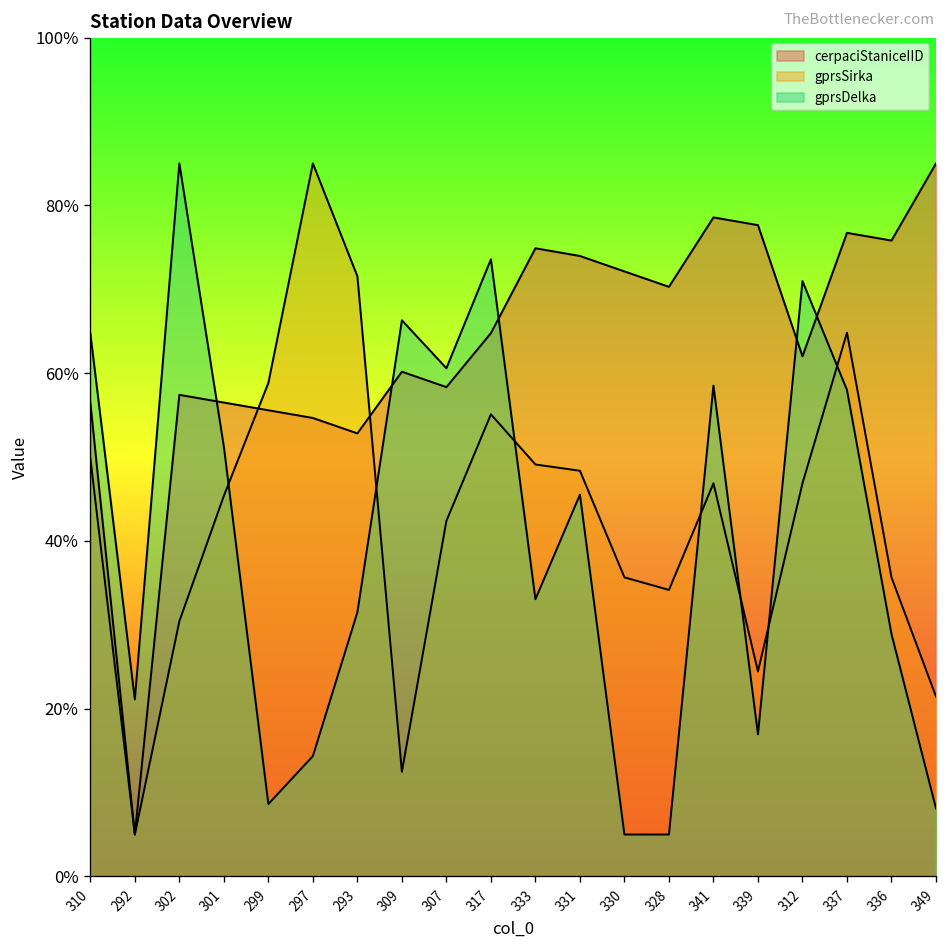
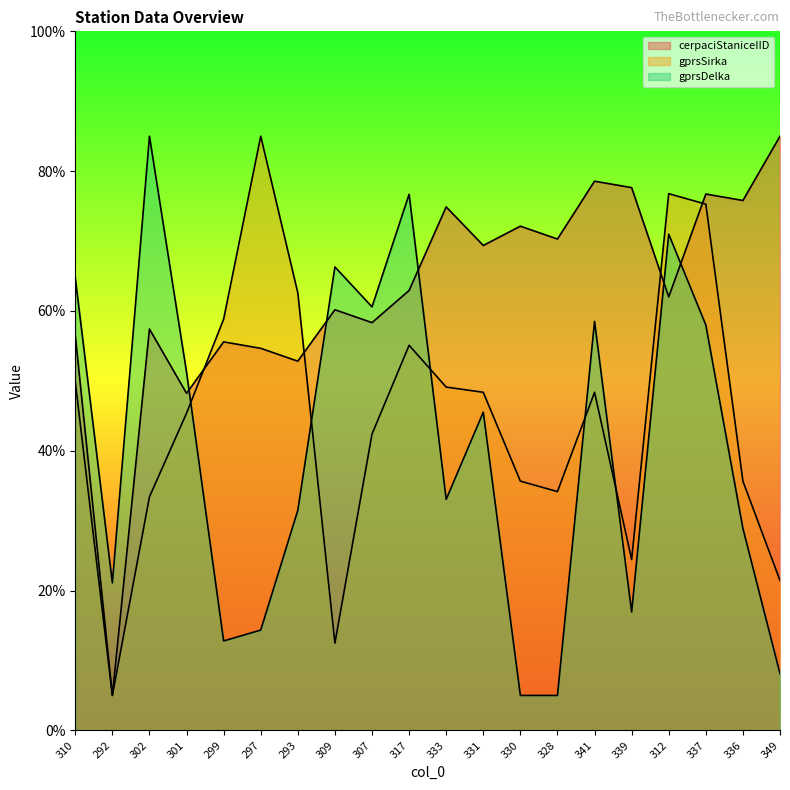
gprsSirka, 302: 30% -> 33%
cerpaciStaniceIID, 301: 56% -> 48%
gprsDelka, 299: 9% -> 13%
gprsSirka, 293: 72% -> 63%
cerpaciStaniceIID, 317: 65% -> 63%
gprsDelka, 317: 74% -> 77%
cerpaciStaniceIID, 331: 74% -> 69%
gprsSirka, 341: 47% -> 48%
gprsSirka, 312: 47% -> 77%
gprsSirka, 337: 65% -> 75%
